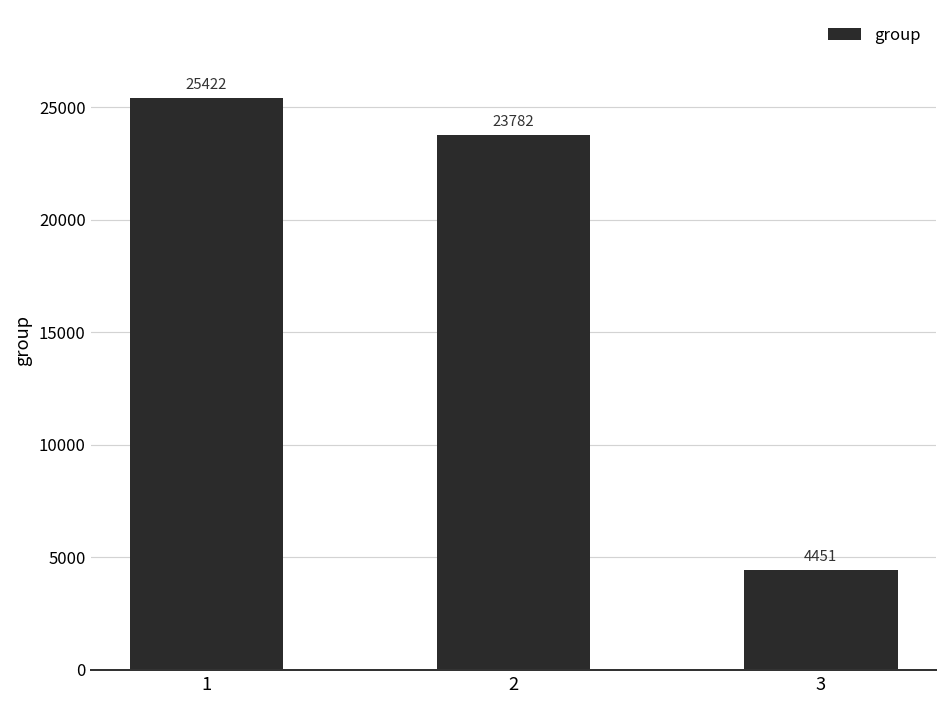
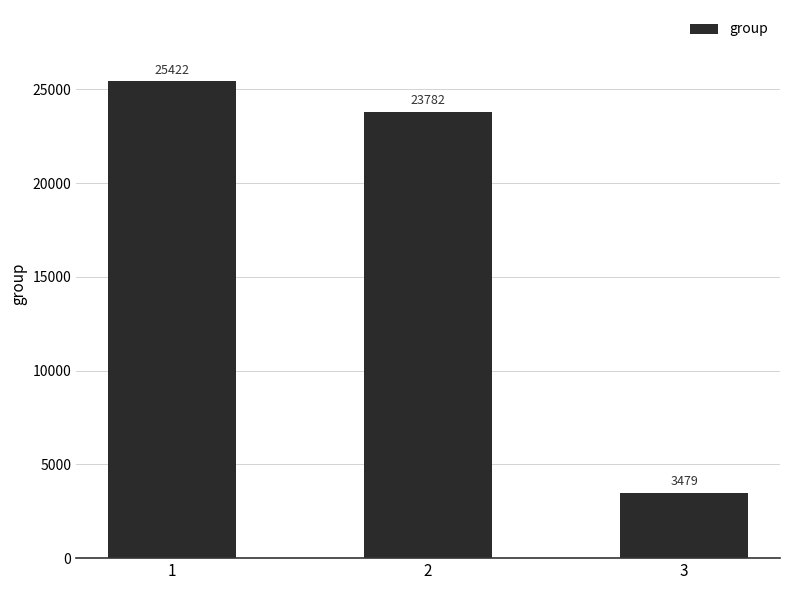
3: 4451 -> 3479
